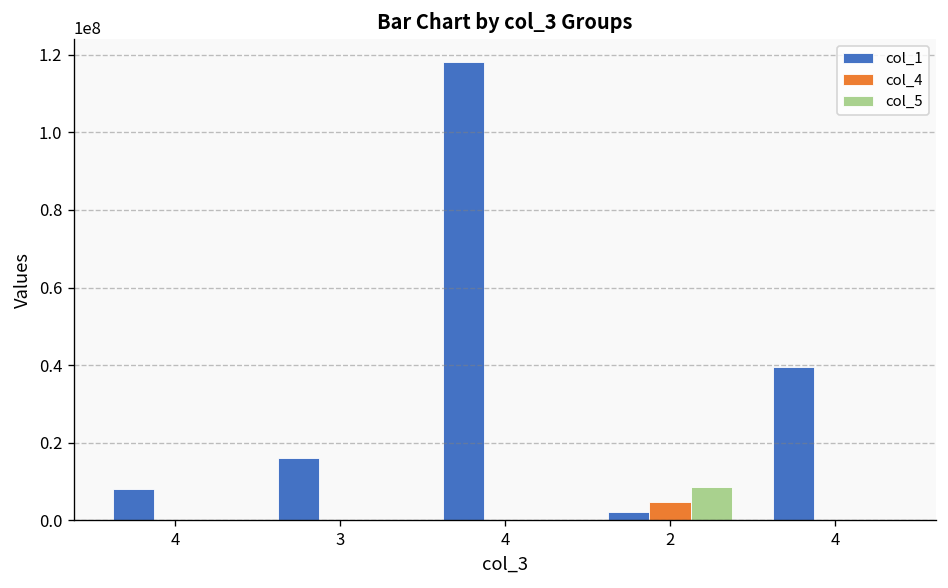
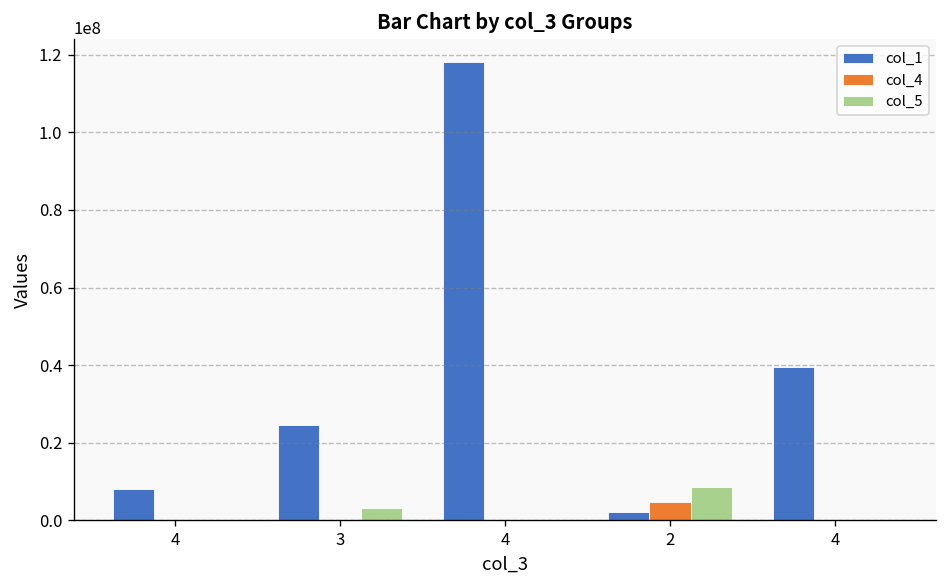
col_1, 3: 16000000 -> 24000000
col_5, 3: 0 -> 3000000
